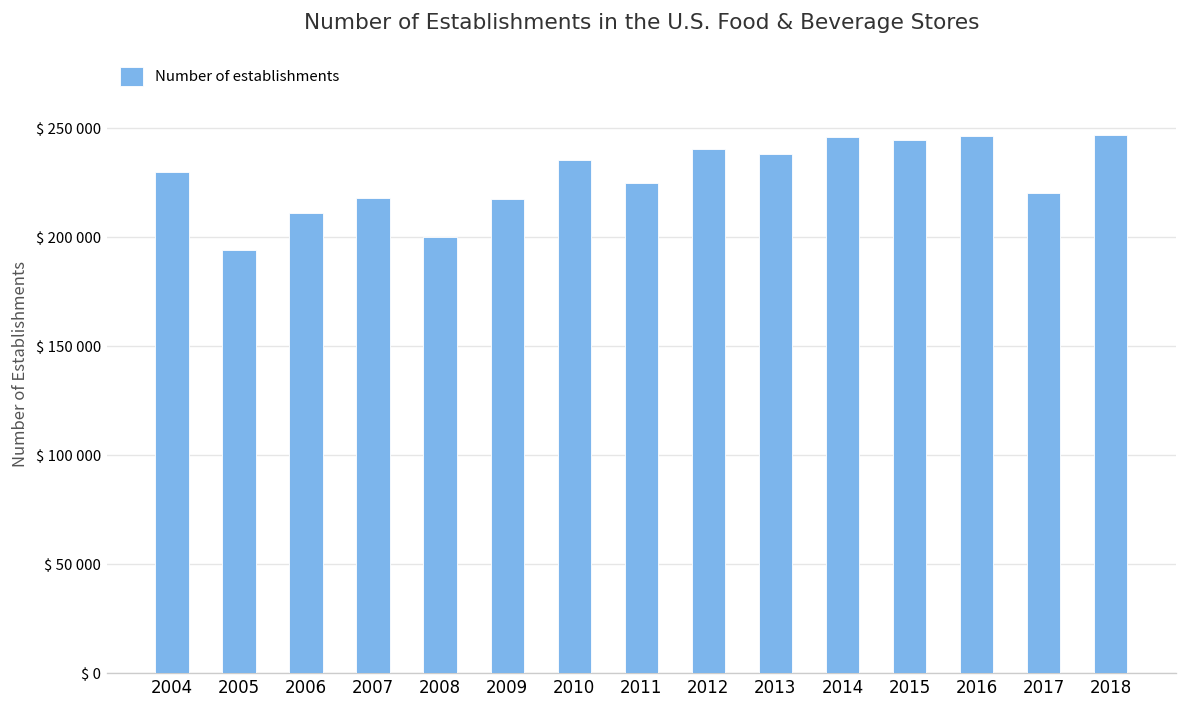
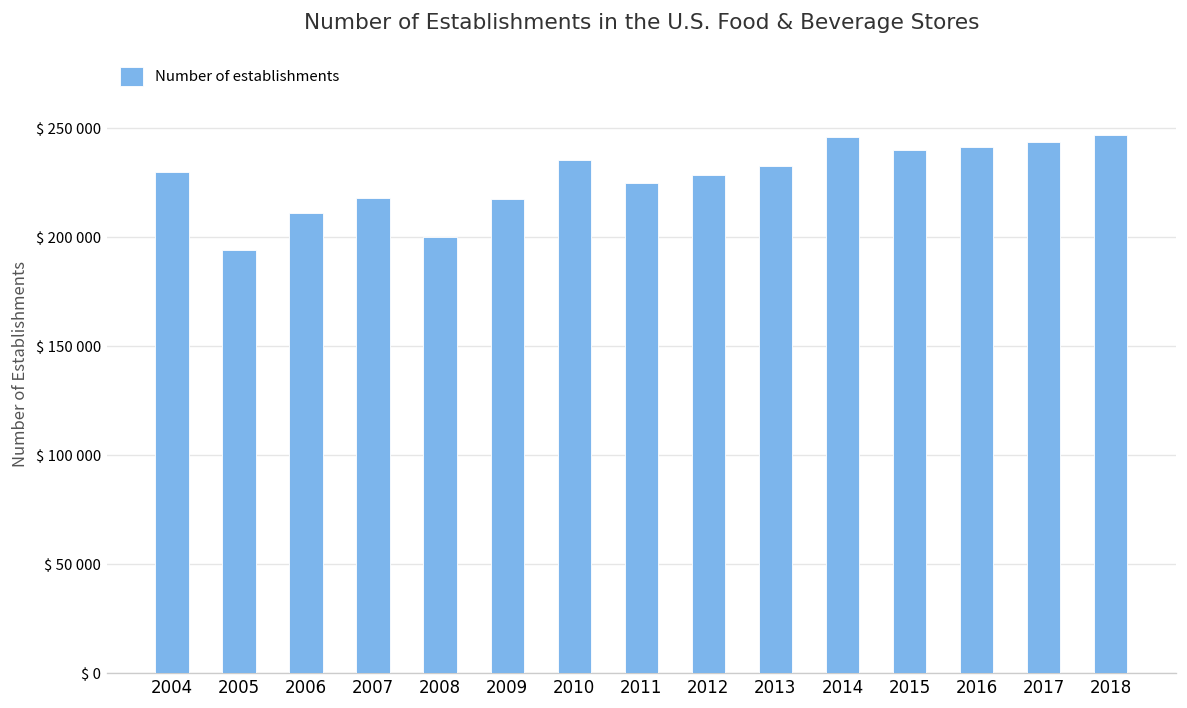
2012: $ 240000 -> $ 229000
2013: $ 238000 -> $ 233000
2015: $ 245000 -> $ 240000
2016: $ 247000 -> $ 241000
2017: $ 221000 -> $ 244000
